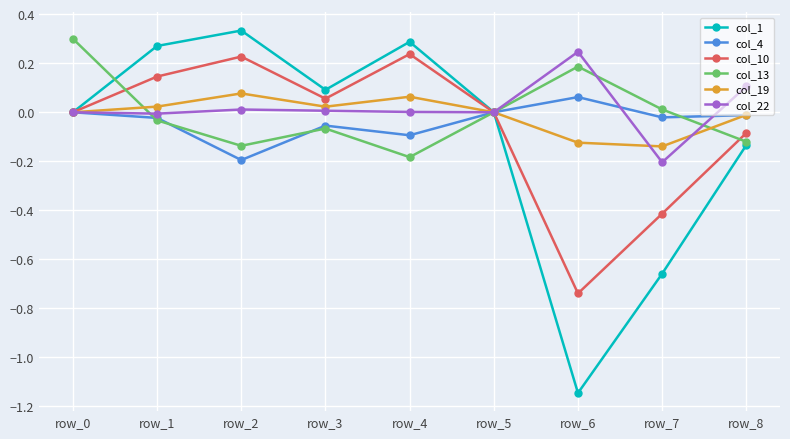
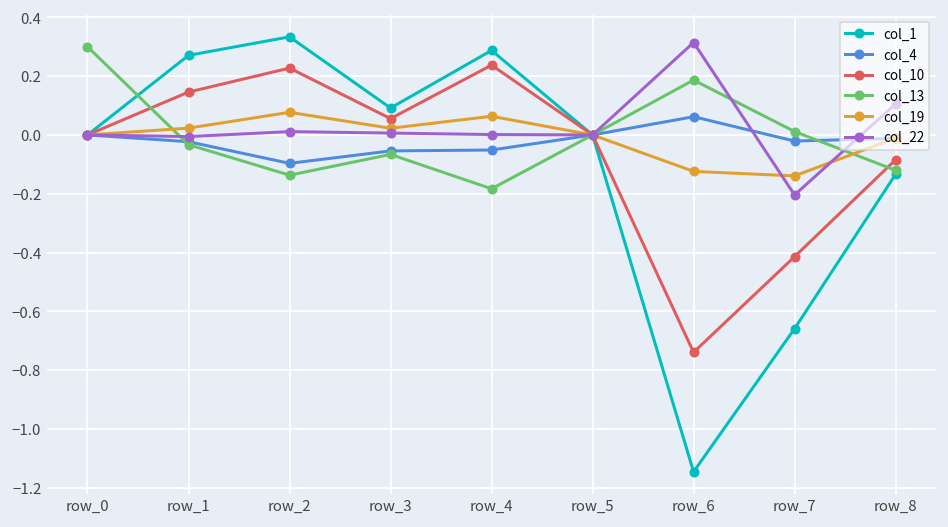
col_4, row_2: -0.19 -> -0.10
col_4, row_4: -0.09 -> -0.05
col_22, row_6: 0.25 -> 0.31
